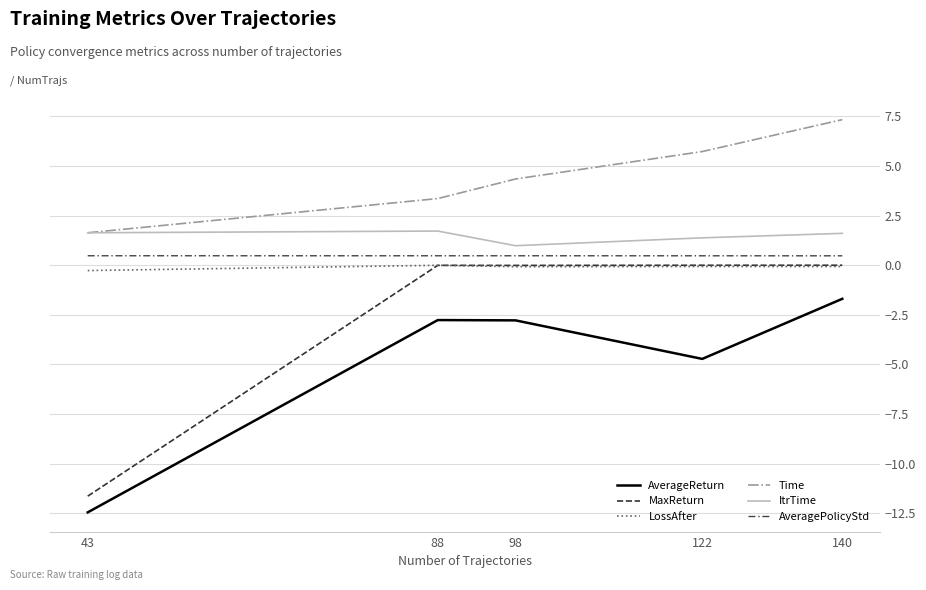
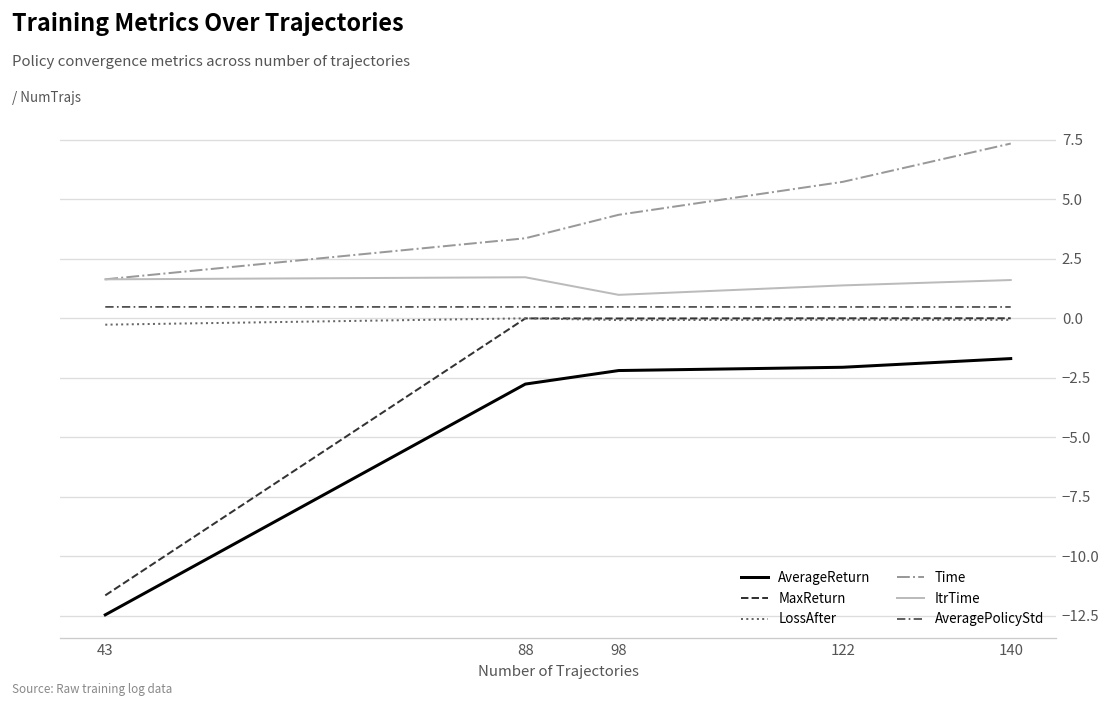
AverageReturn, 98: -2.8 -> -2.2
AverageReturn, 122: -4.7 -> -2.1
